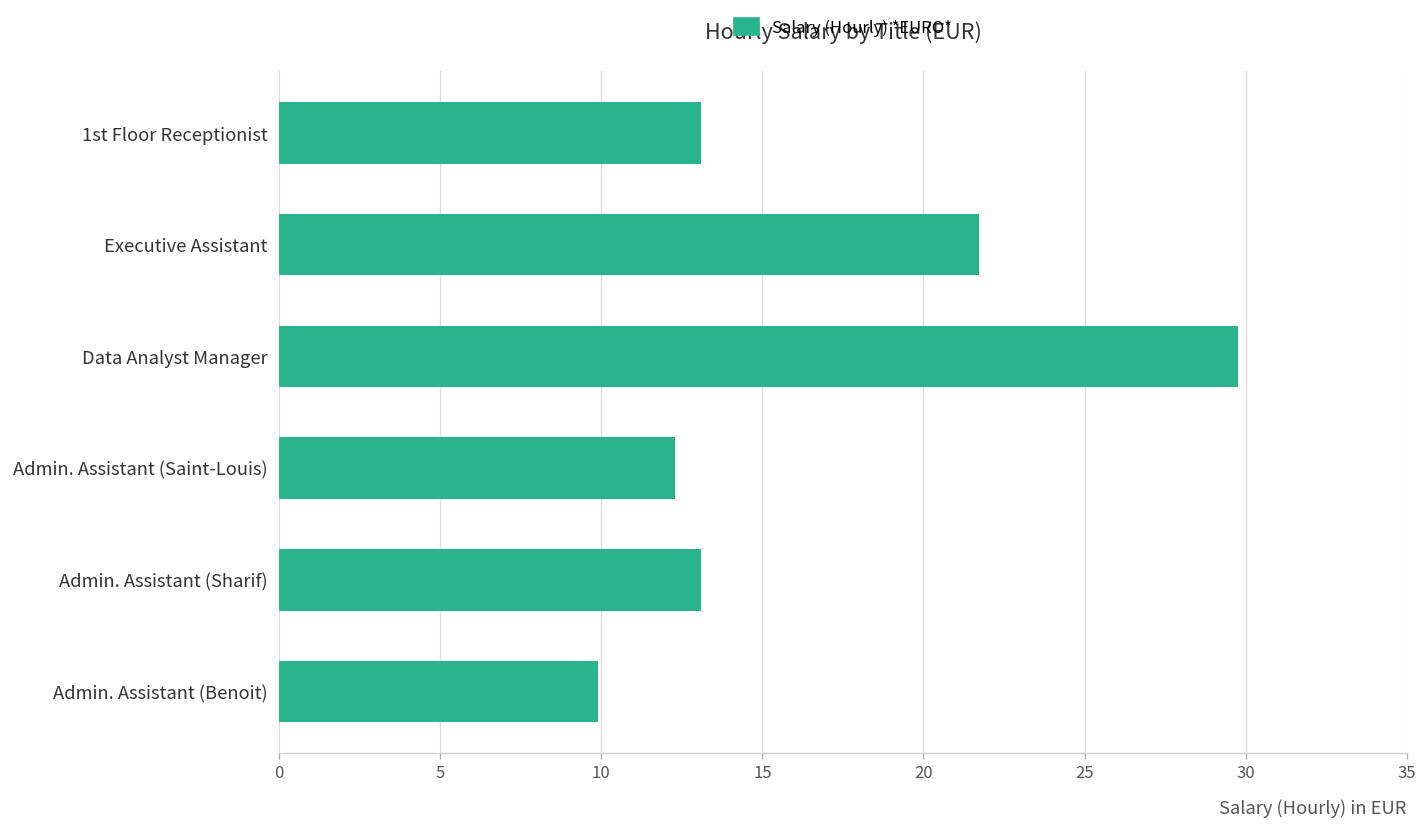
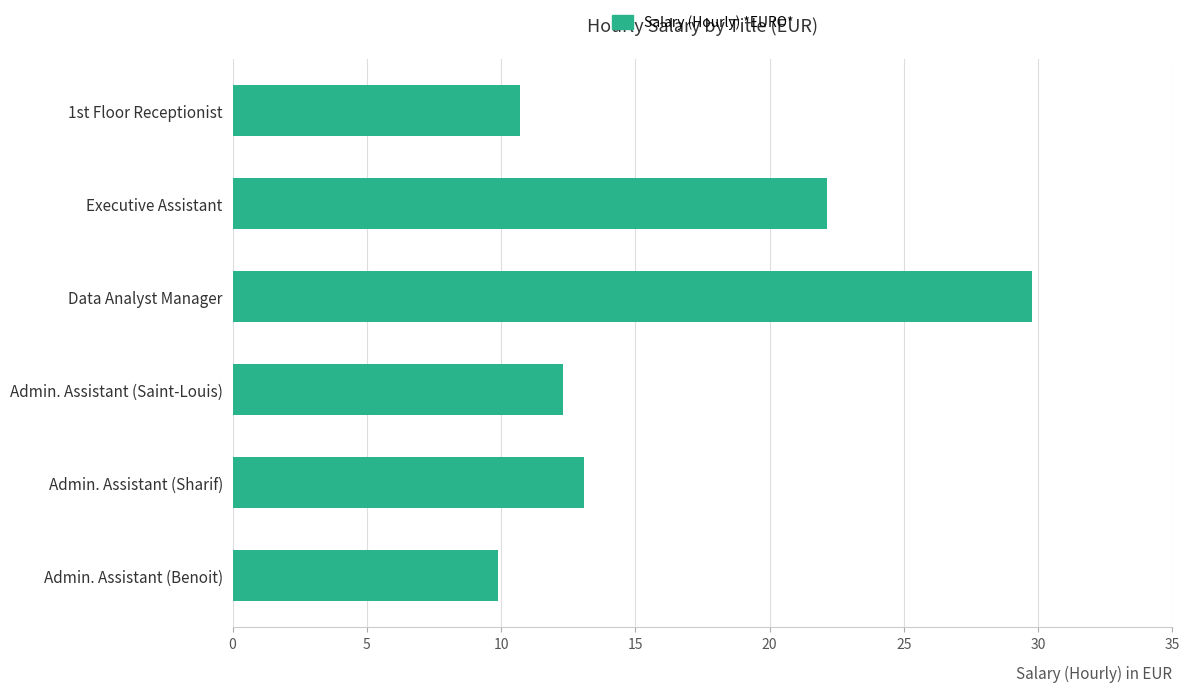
1st Floor Receptionist: 13.1 -> 10.7
Executive Assistant: 21.7 -> 22.1
